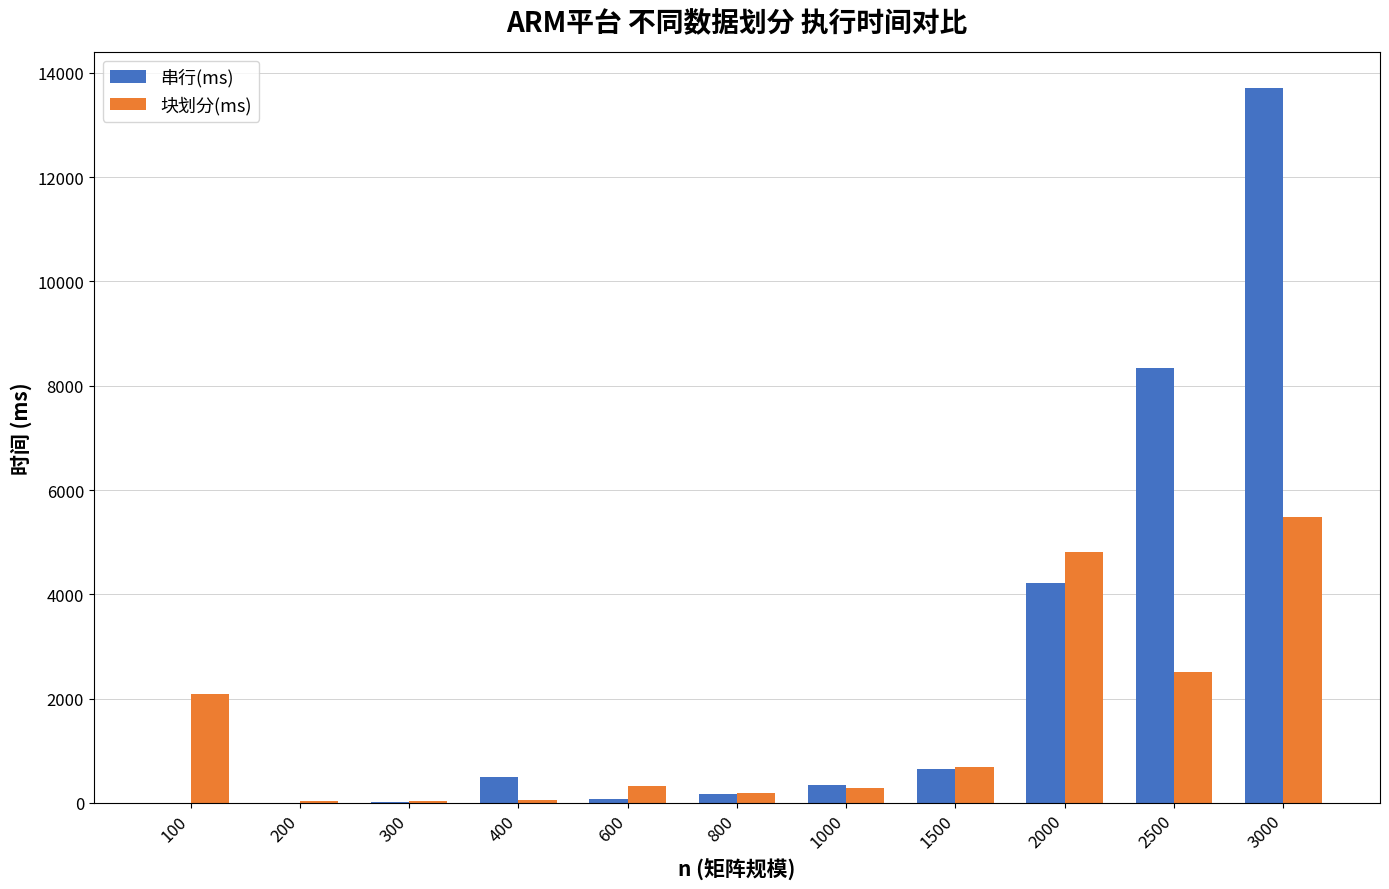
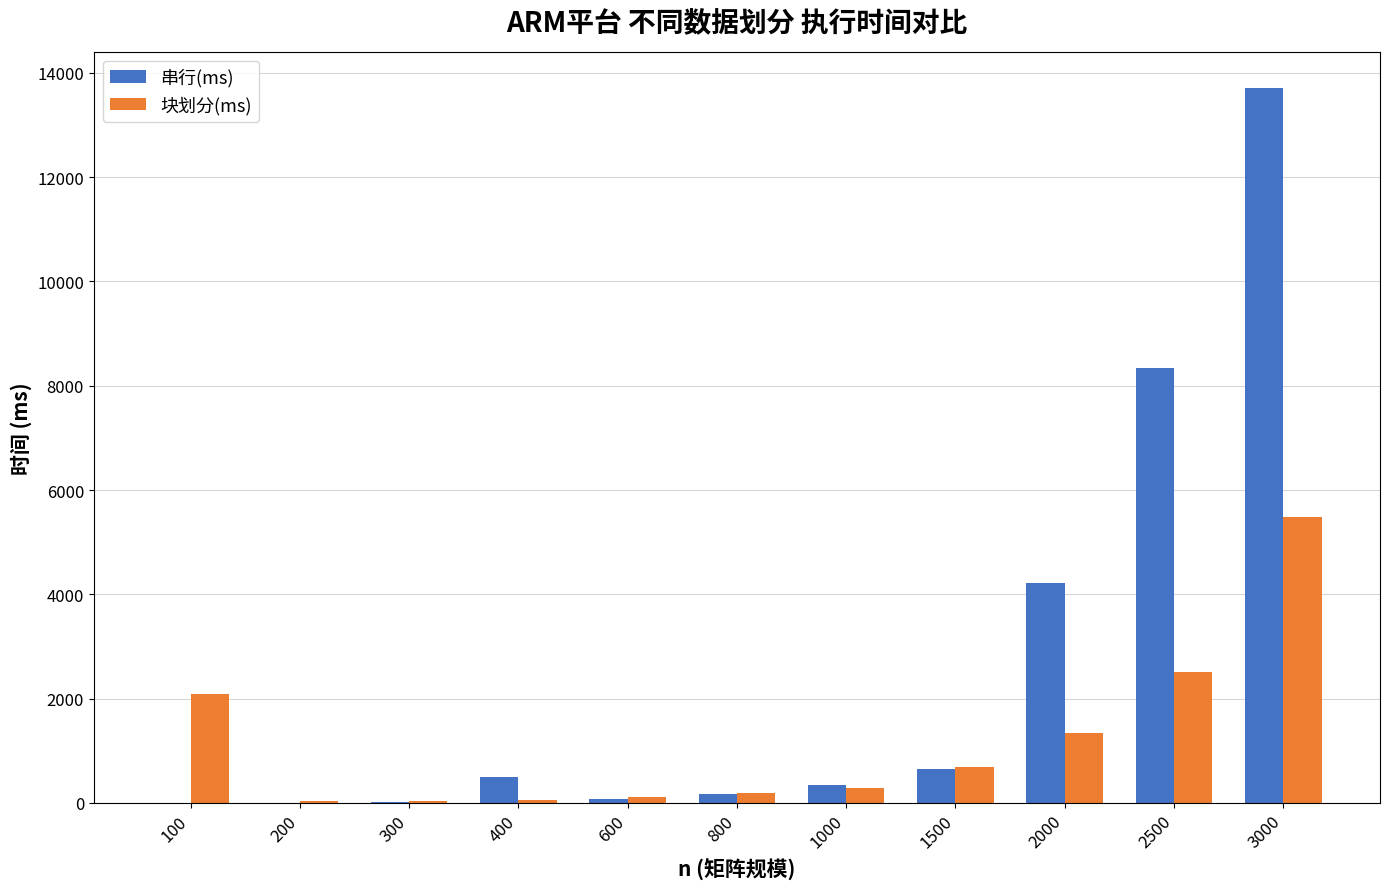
块划分(ms), 600: 300 -> 100
块划分(ms), 2000: 4800 -> 1300
